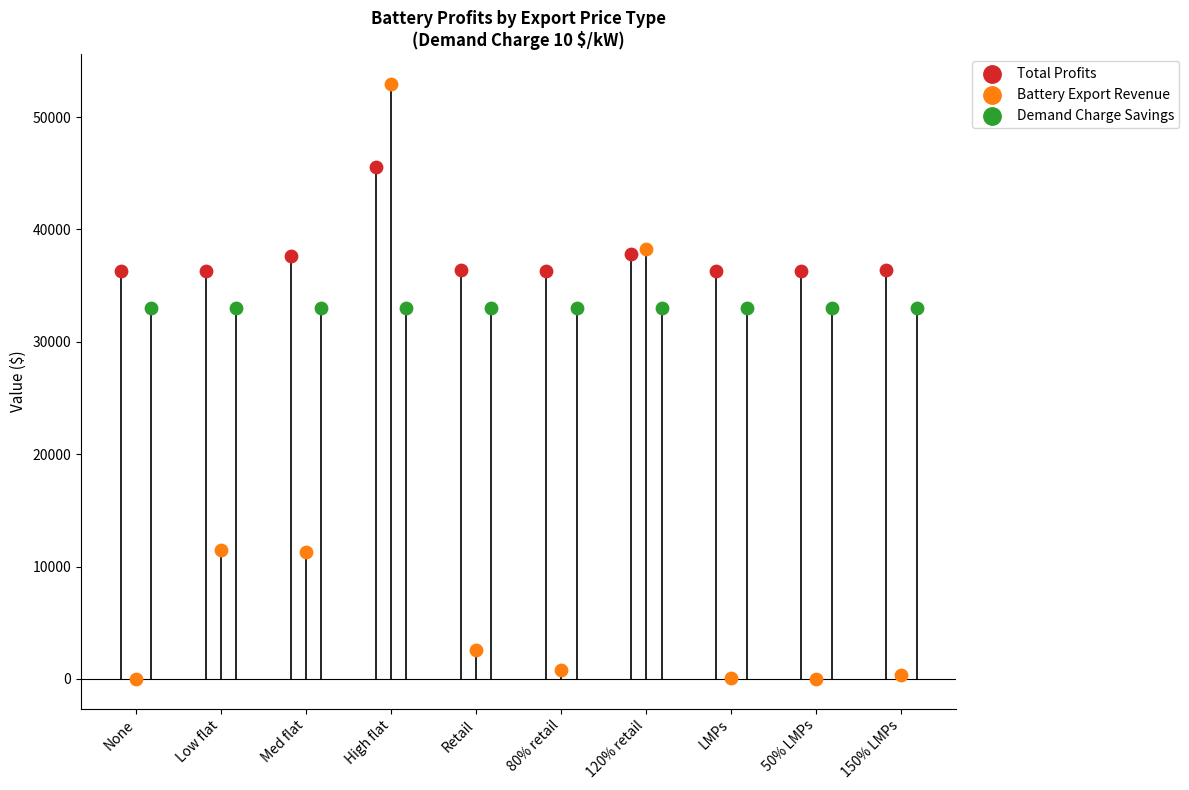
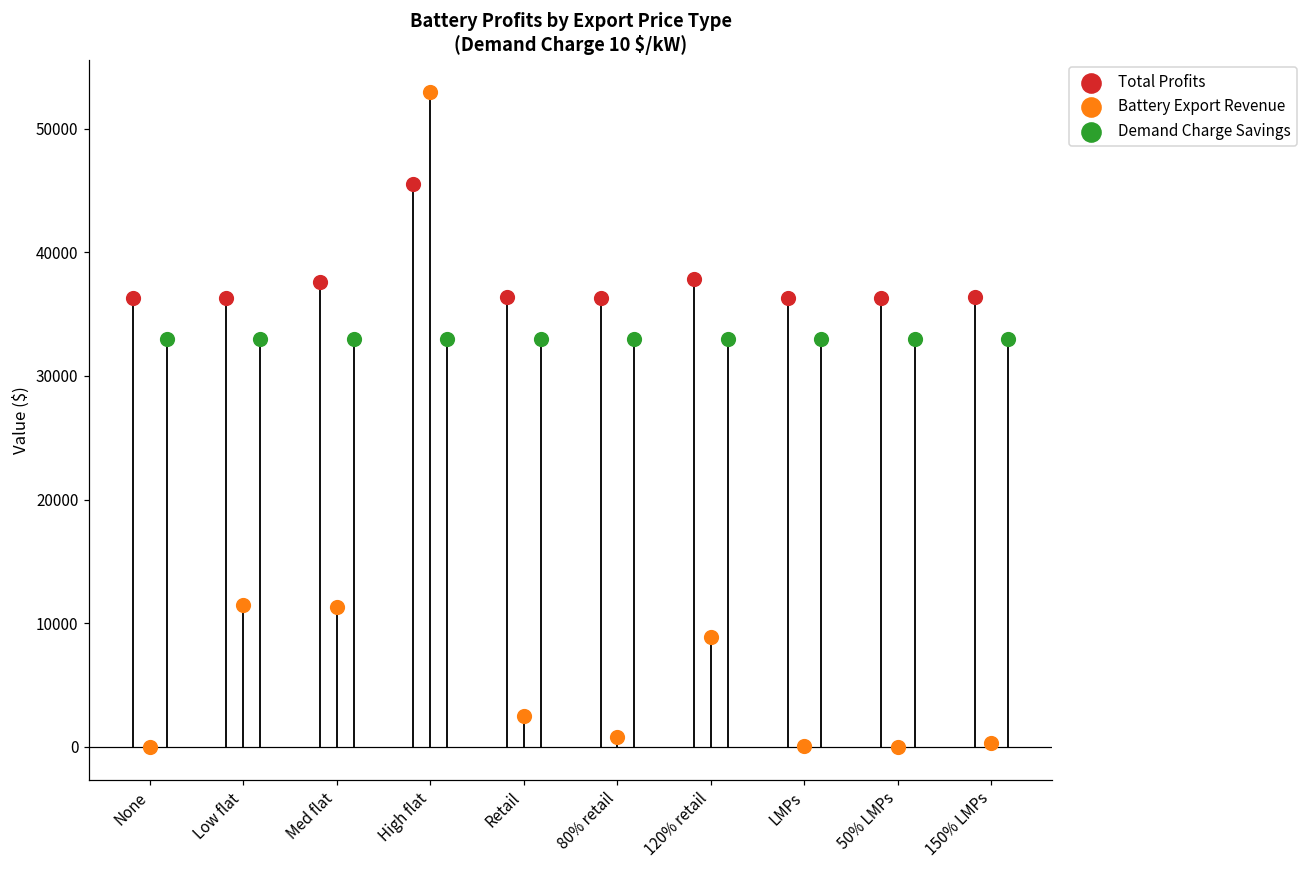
Battery Export Revenue, 120% retail: 38300 -> 8900
